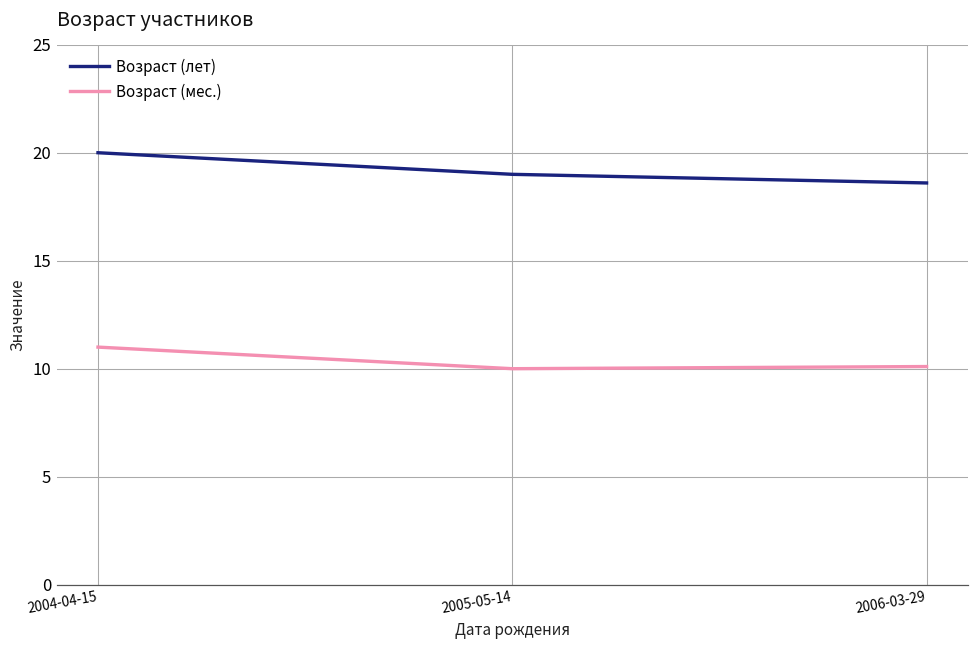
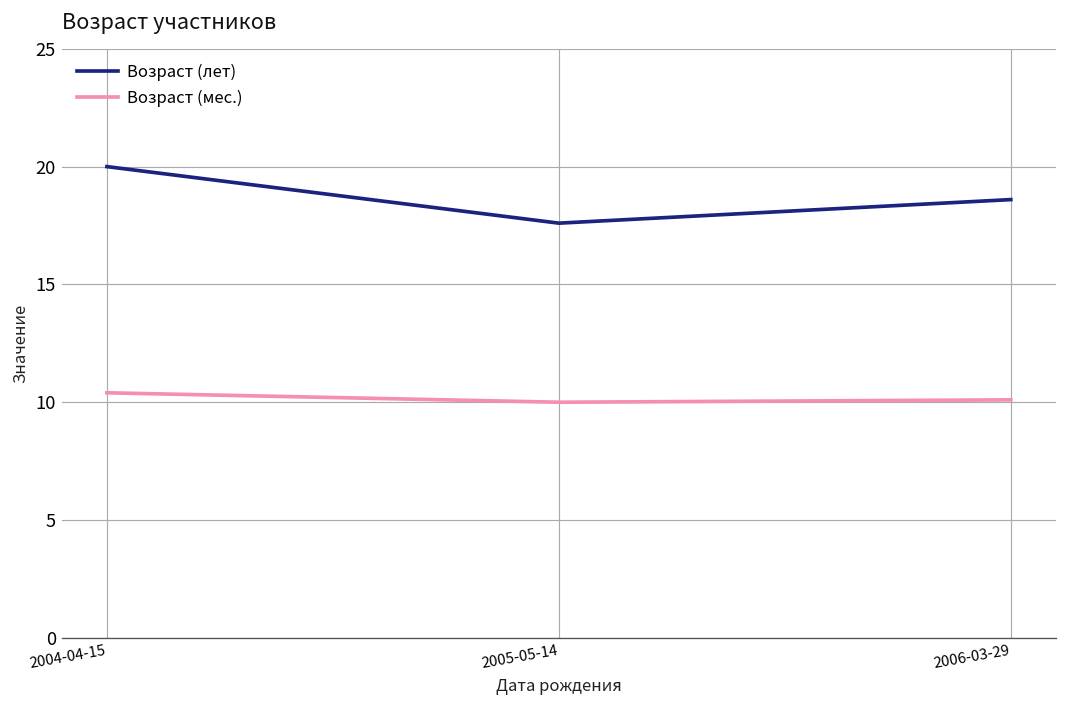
Возраст (мес.), 2004-04-15: 11.0 -> 10.4
Возраст (лет), 2005-05-14: 19.0 -> 17.6
